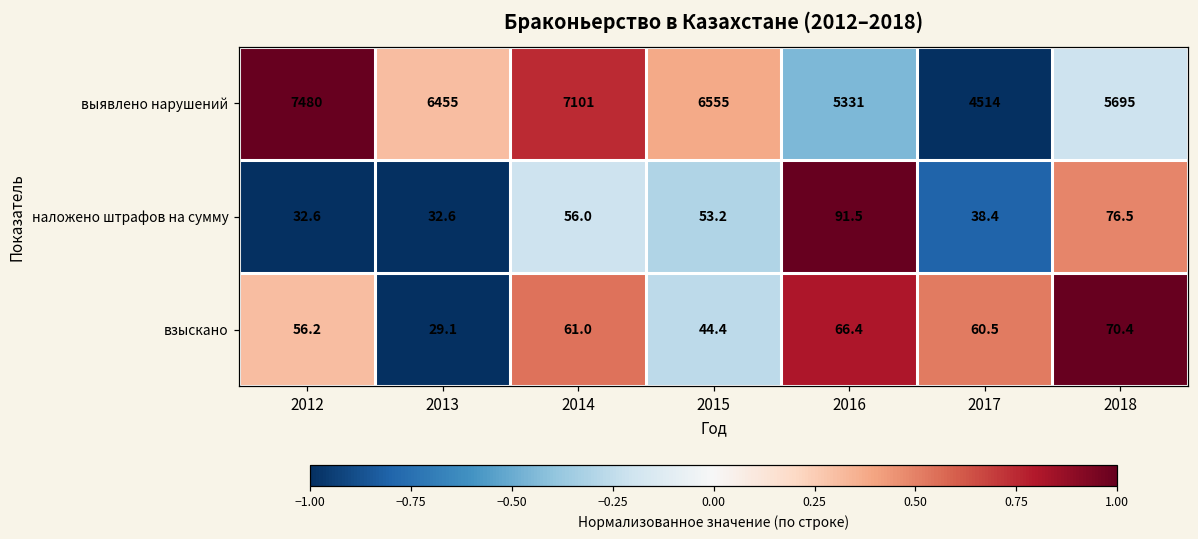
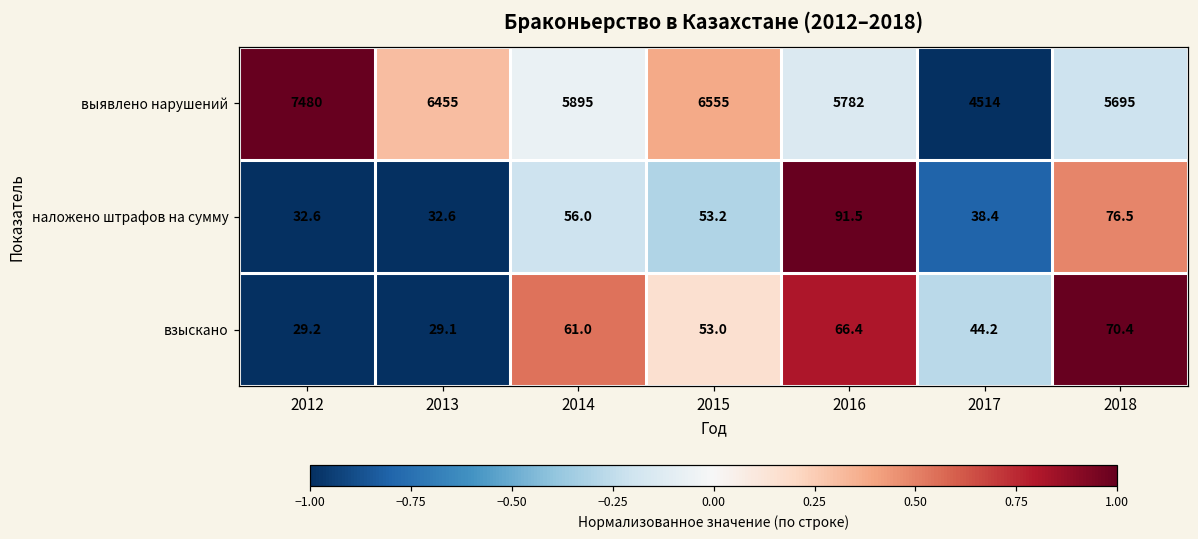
выявлено нарушений, 2014: 7101 -> 5895
выявлено нарушений, 2016: 5331 -> 5782
взыскано, 2012: 56.2 -> 29.2
взыскано, 2015: 44.4 -> 53.0
взыскано, 2017: 60.5 -> 44.2
